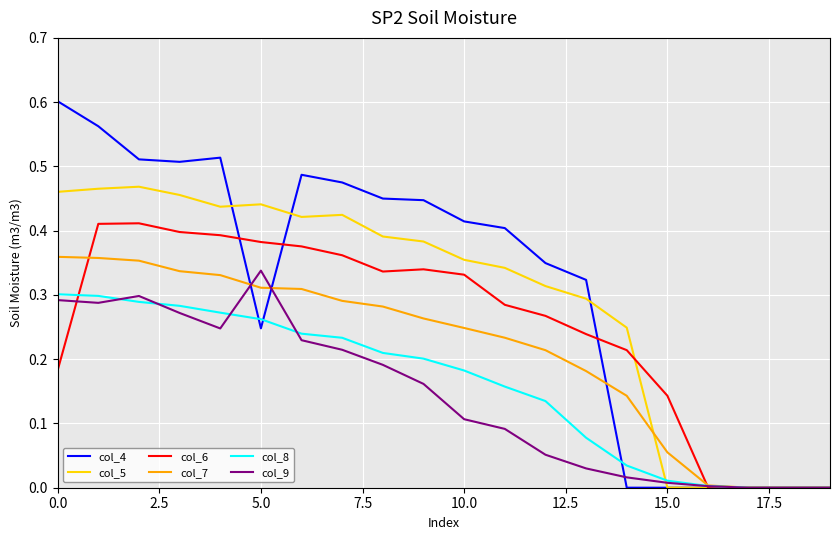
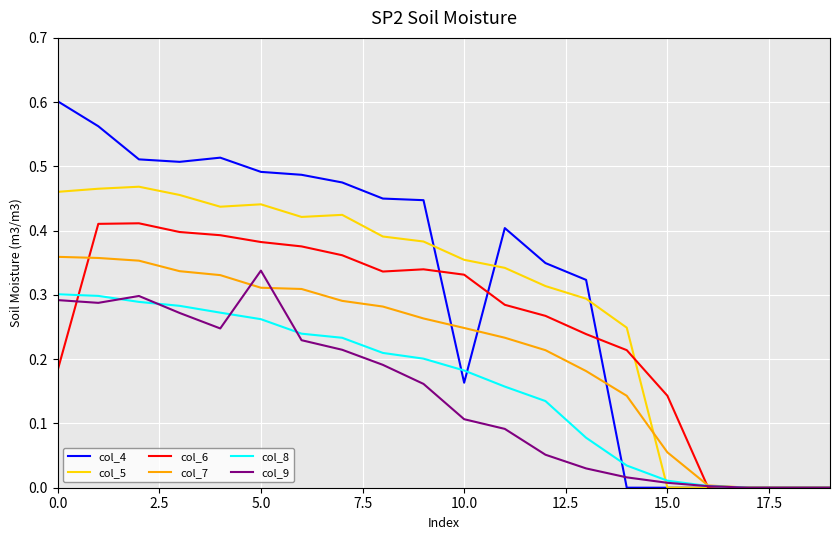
col_4, 5.0: 0.25 -> 0.49
col_4, 10.0: 0.41 -> 0.16
